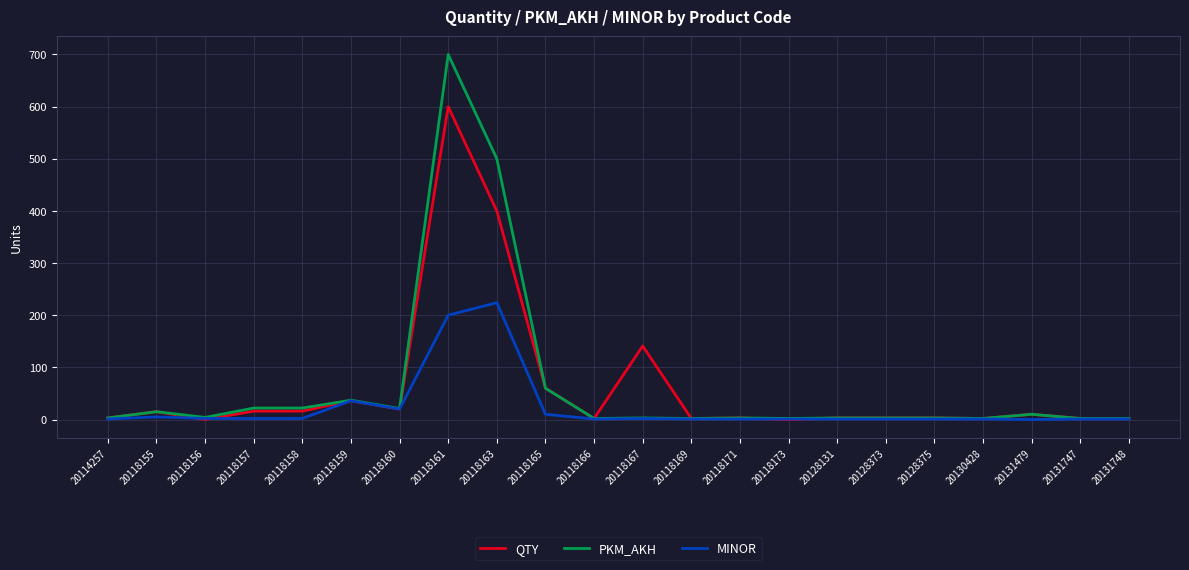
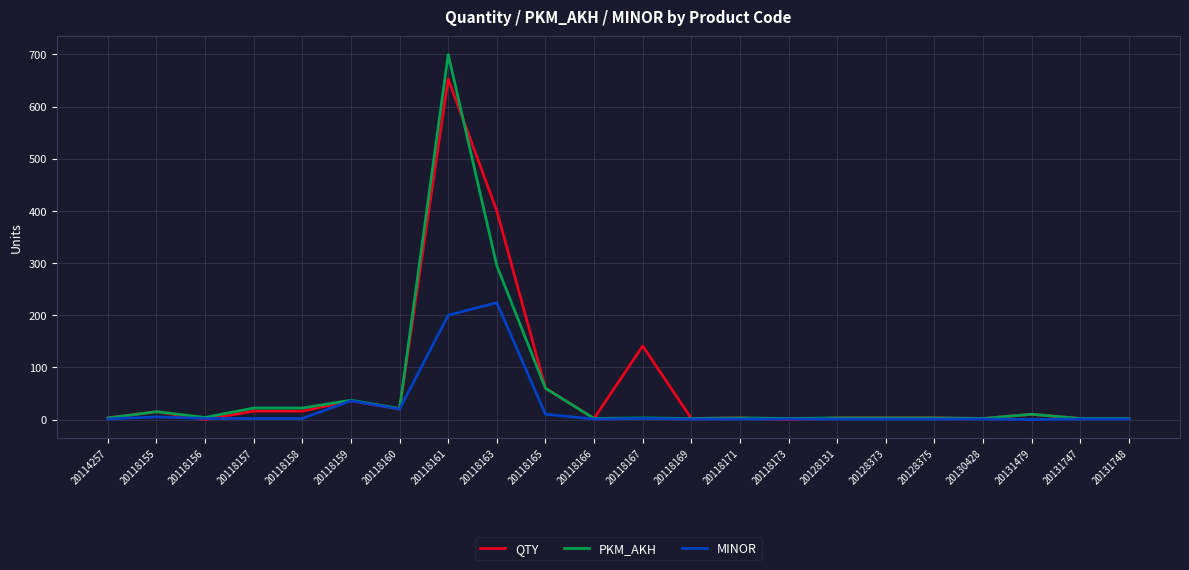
QTY, 20118161: 600 -> 650
PKM_AKH, 20118163: 500 -> 300
